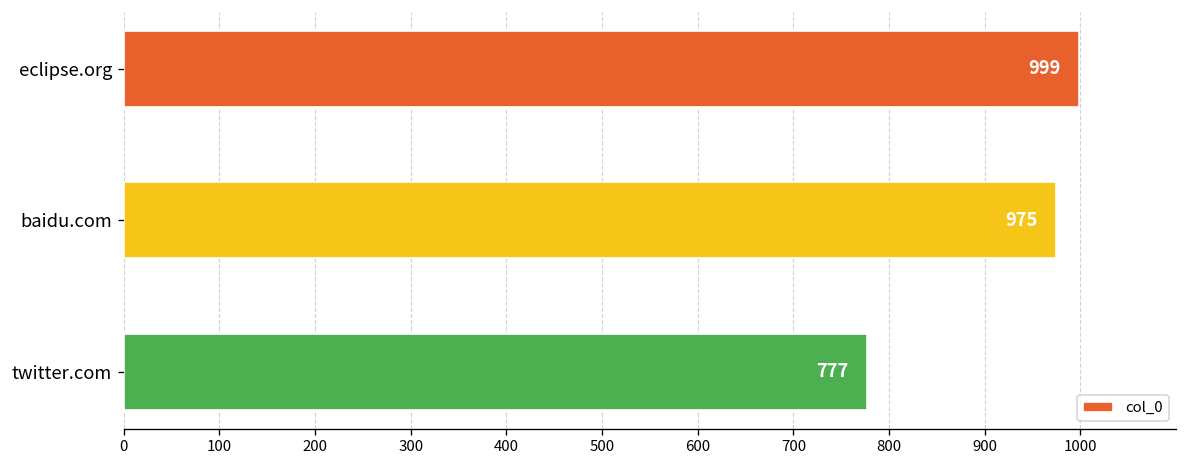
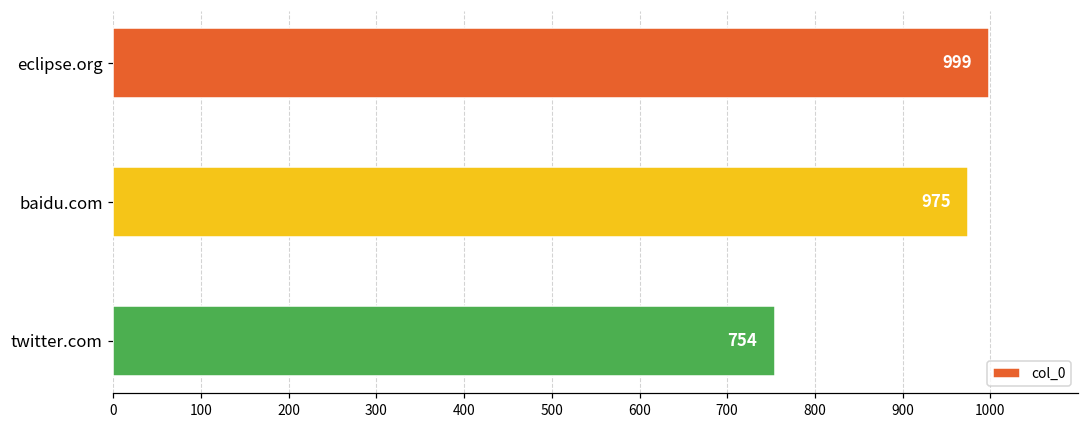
twitter.com: 777 -> 754
